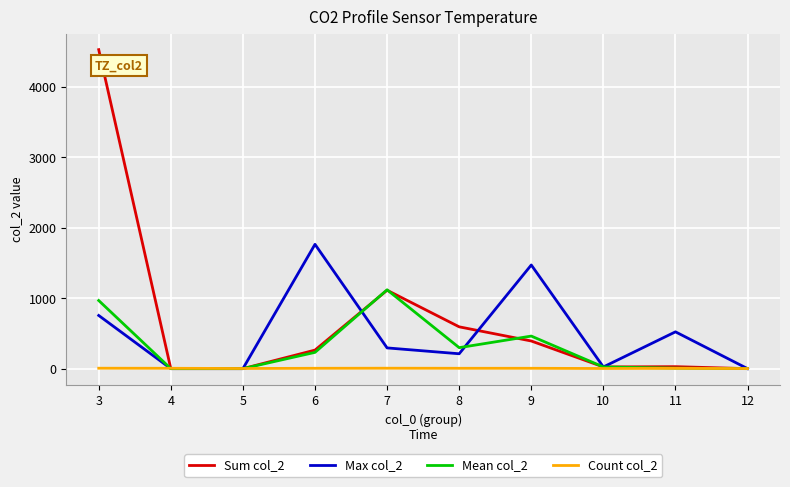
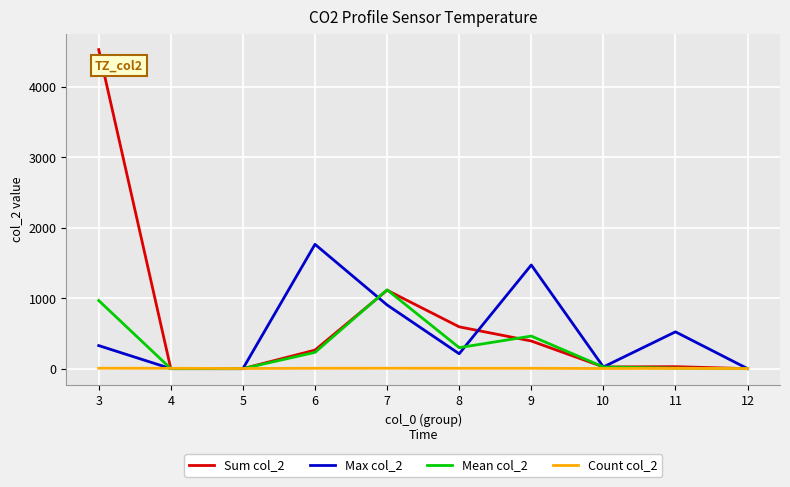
Max col_2, 3: 800 -> 300
Max col_2, 7: 300 -> 900
